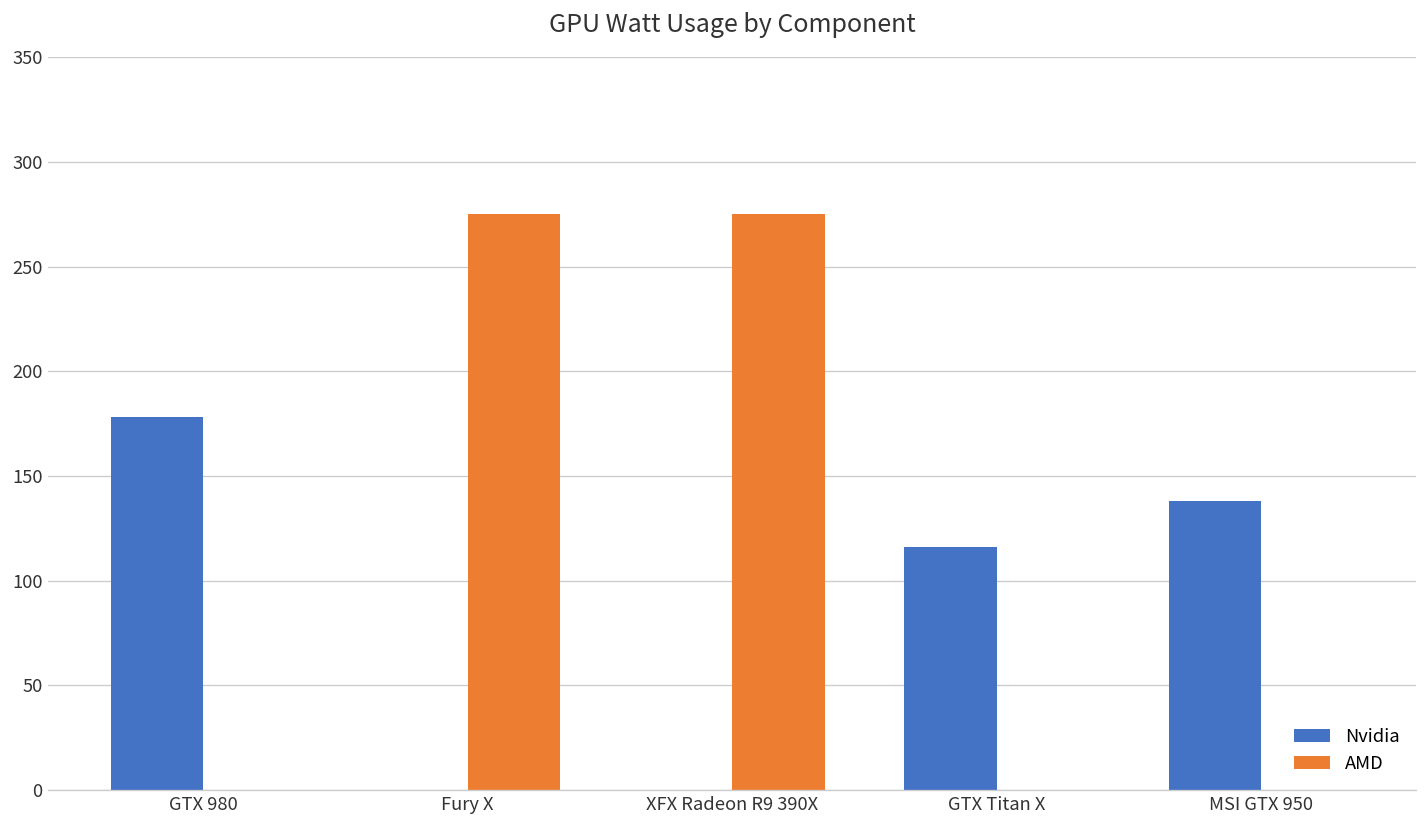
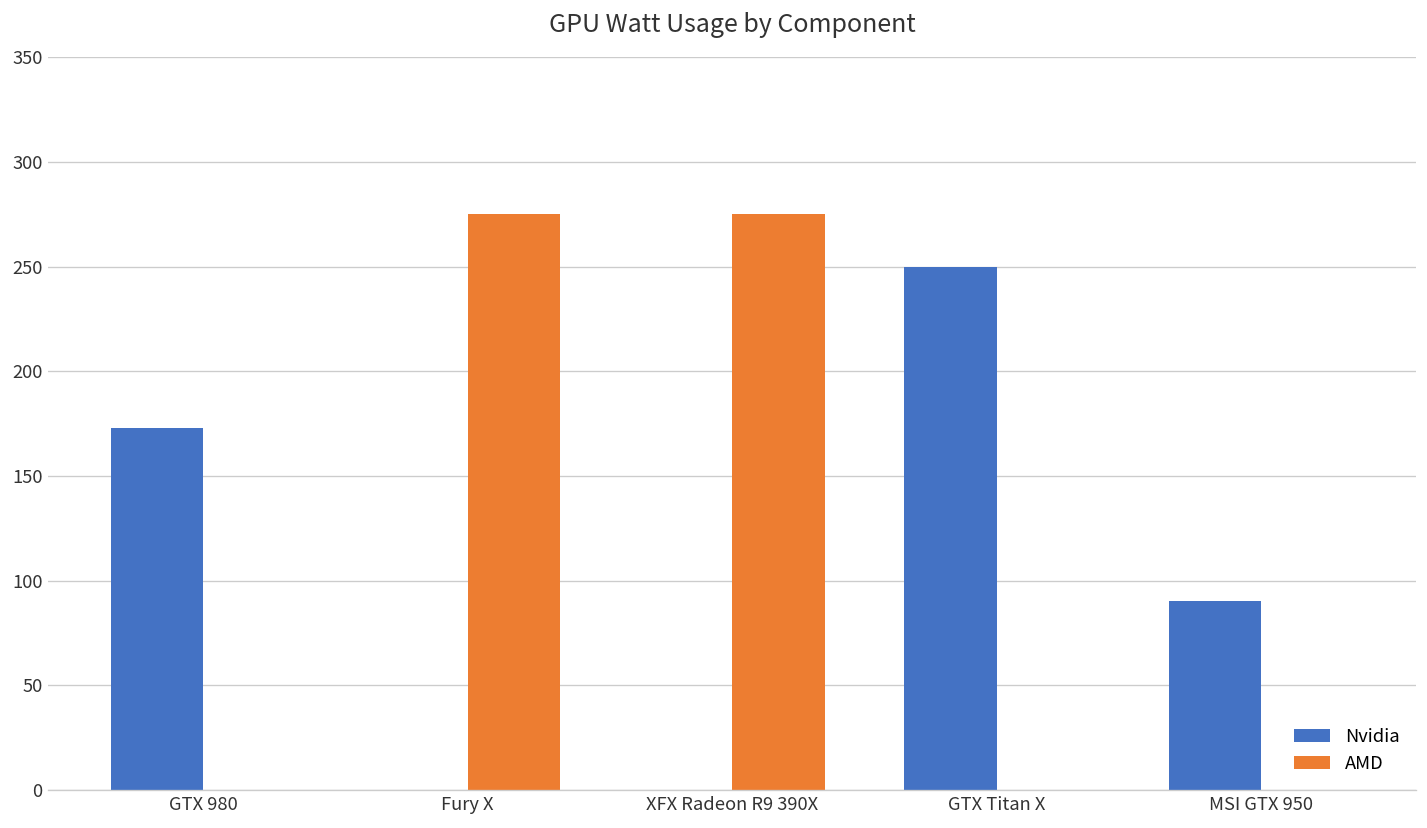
Nvidia, GTX 980: 178 -> 173
Nvidia, GTX Titan X: 116 -> 250
Nvidia, MSI GTX 950: 138 -> 90
